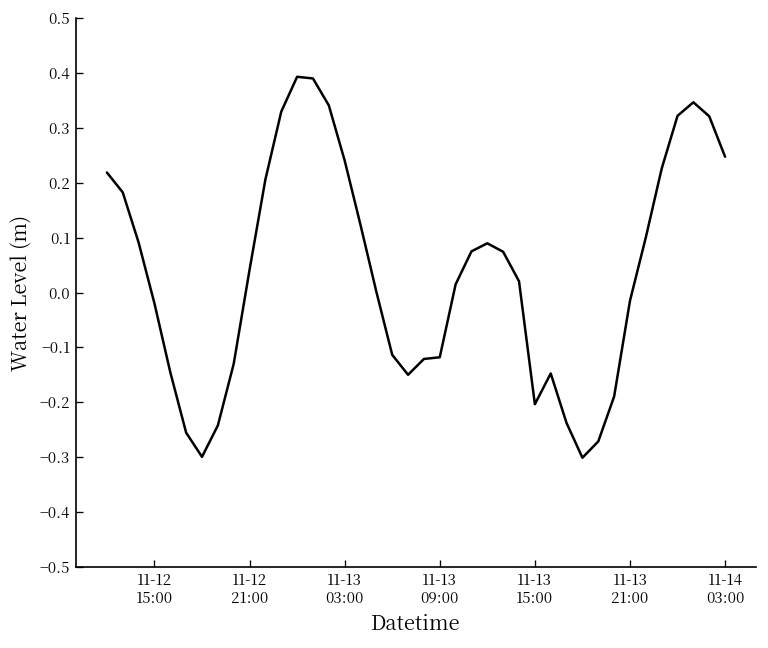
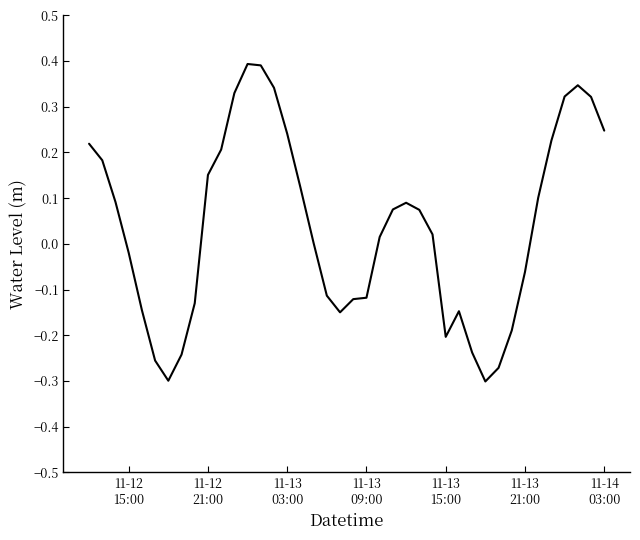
11-12 21:00: 0.04 -> 0.15
11-13 21:00: -0.01 -> -0.06
